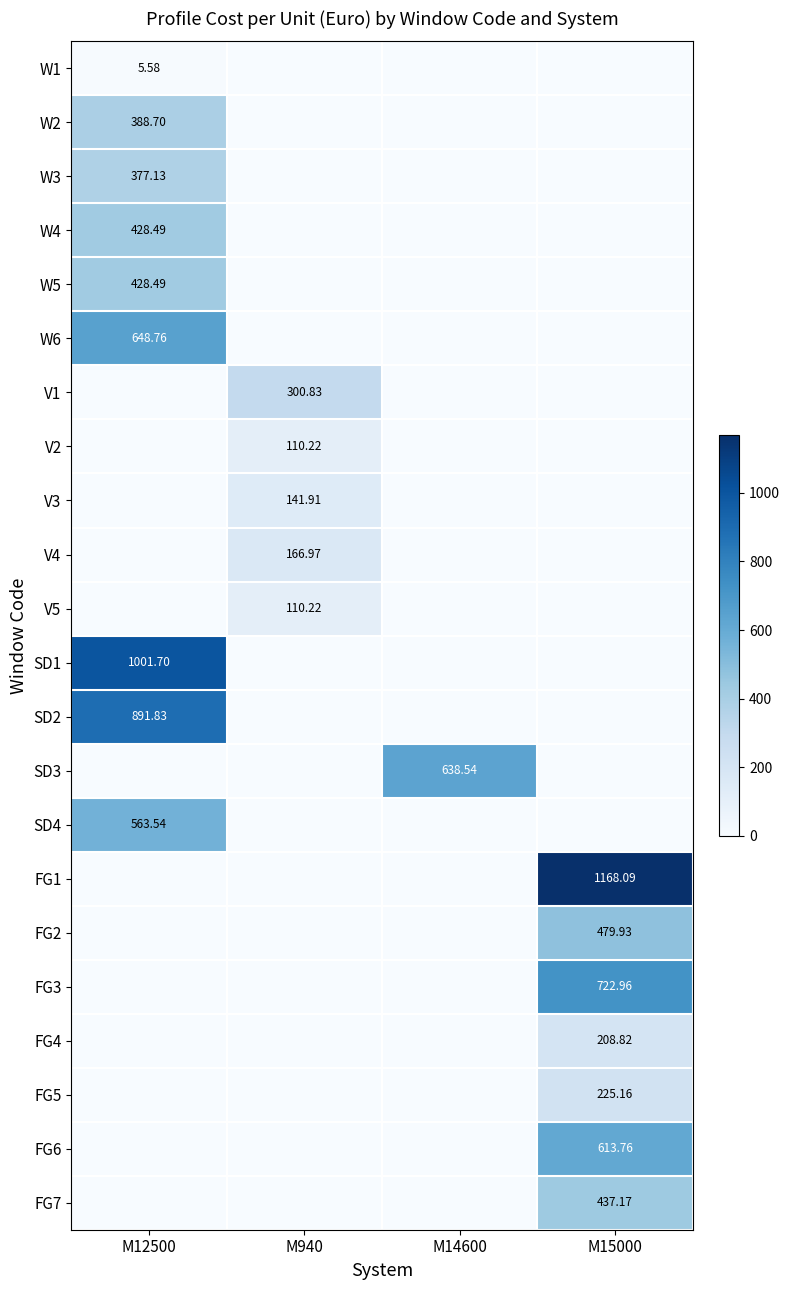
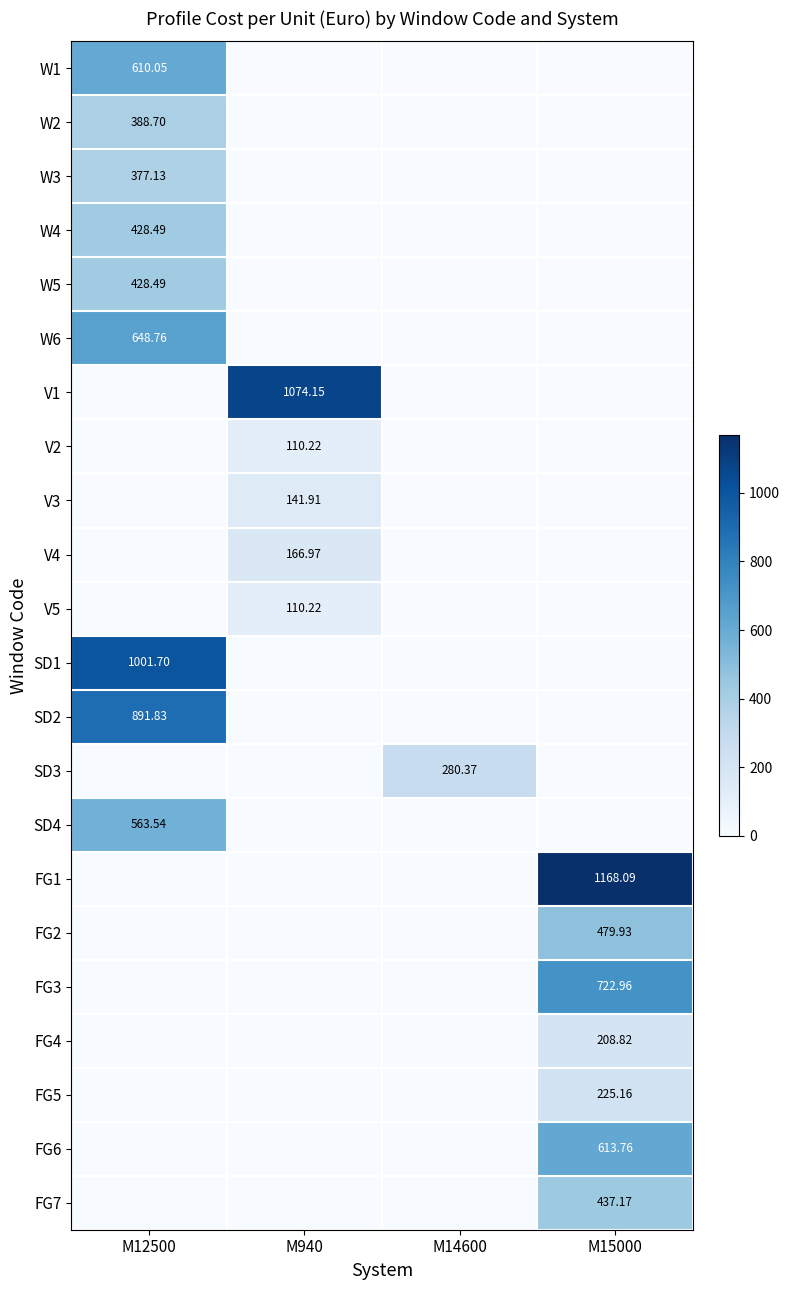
W1, M12500: 5.58 -> 610.05
V1, M940: 300.83 -> 1074.15
SD3, M14600: 638.54 -> 280.37
